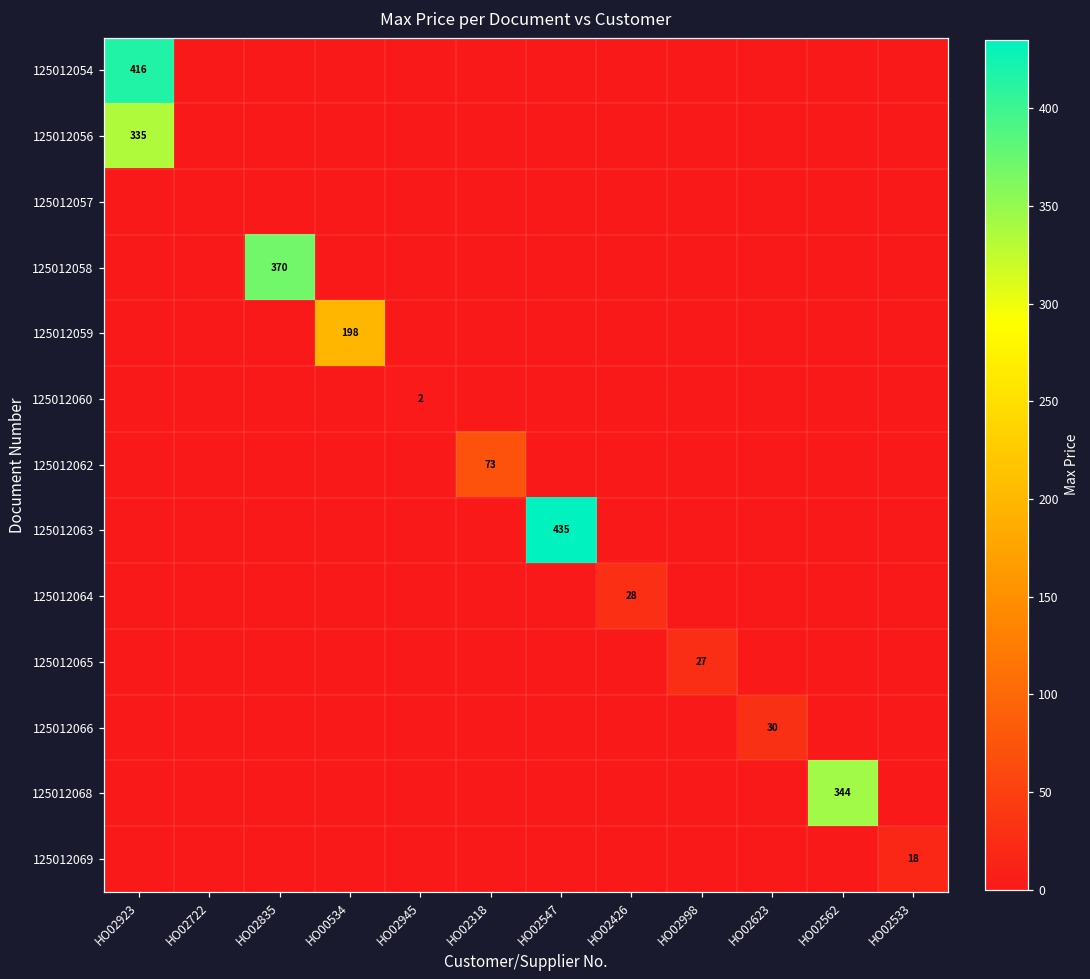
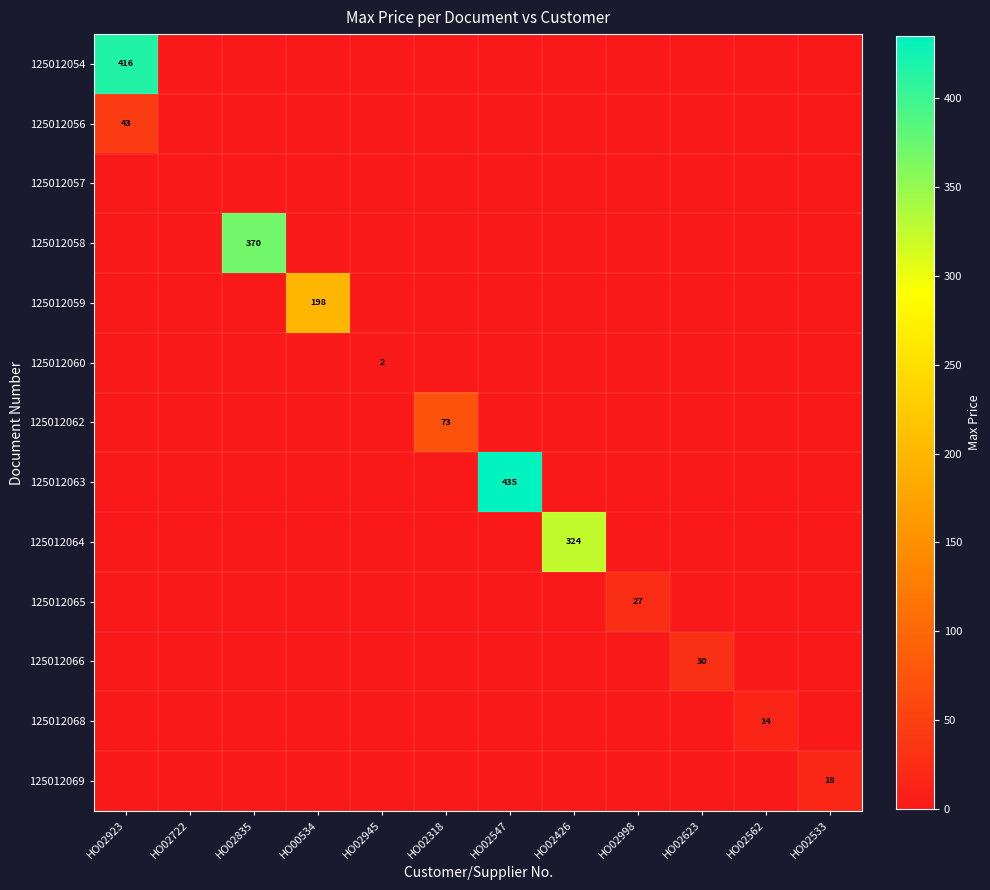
125012056, HO02923: 335 -> 43
125012064, HO02426: 28 -> 324
125012068, HO02562: 344 -> 14
